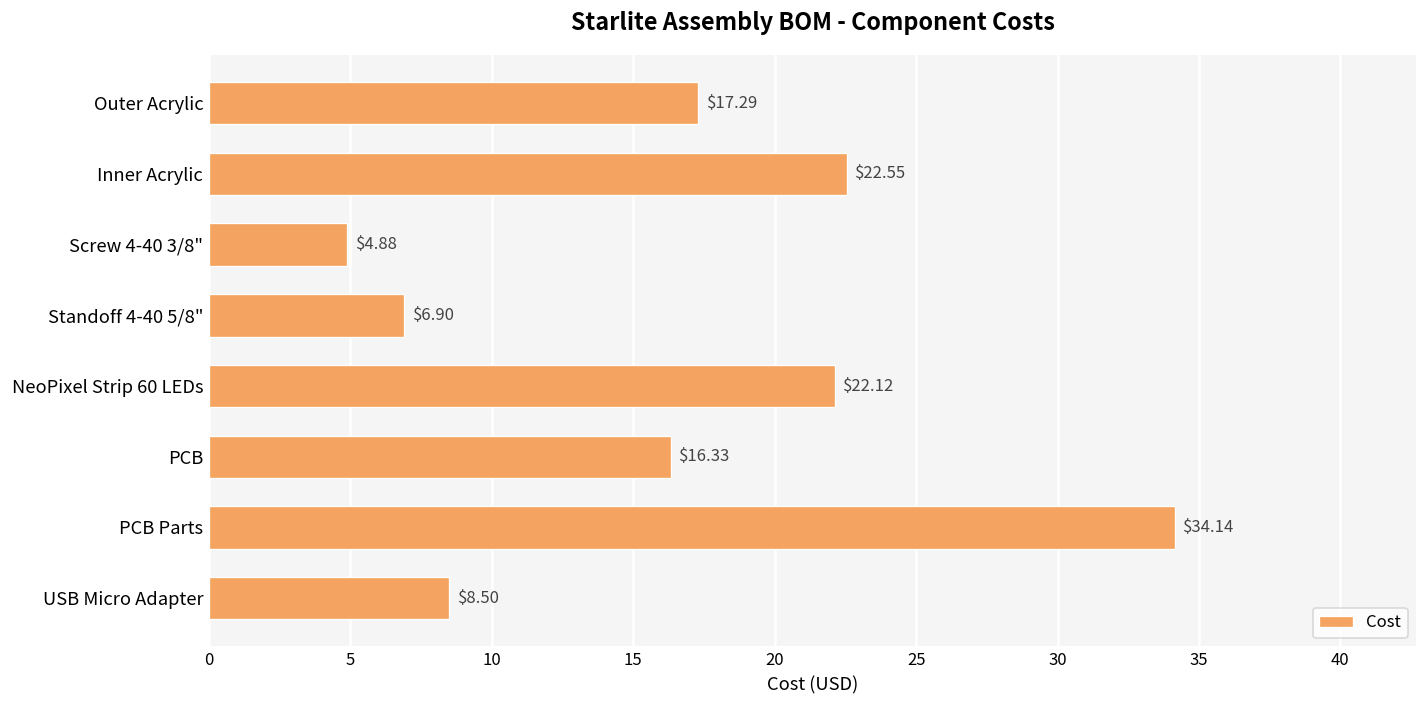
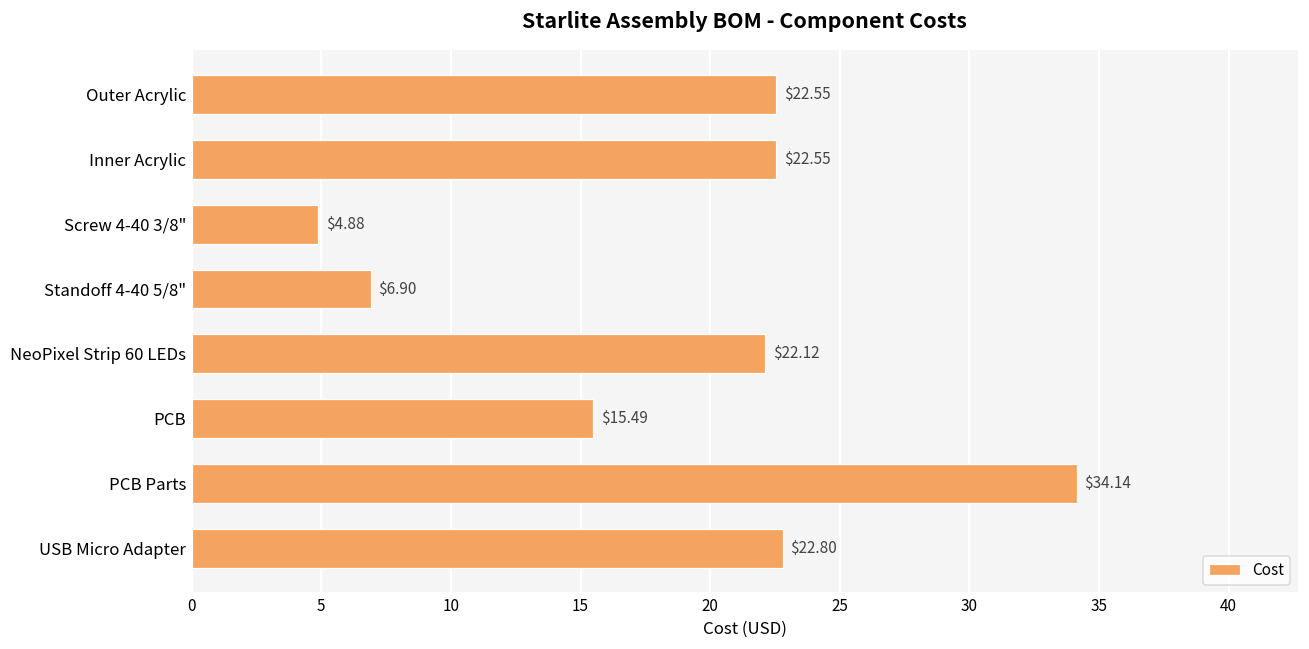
Outer Acrylic: $17.29 -> $22.55
PCB: $16.33 -> $15.49
USB Micro Adapter: $8.50 -> $22.80
